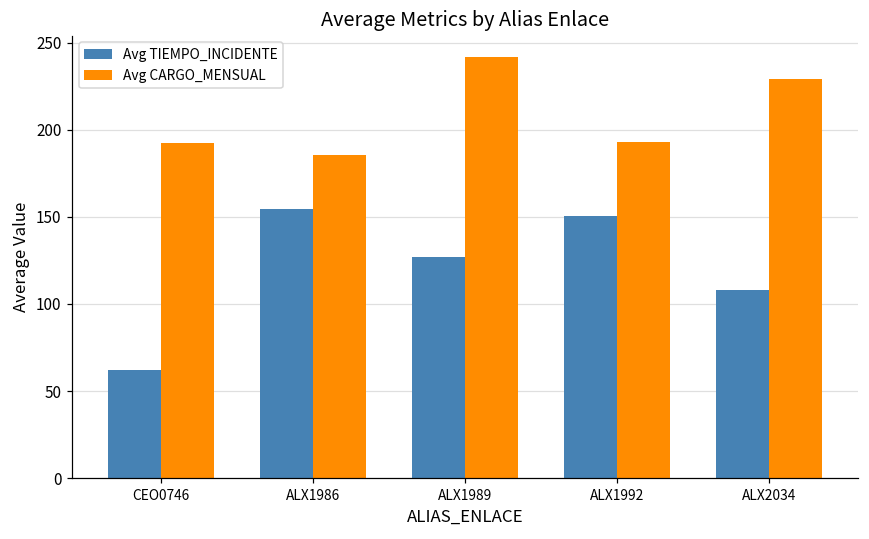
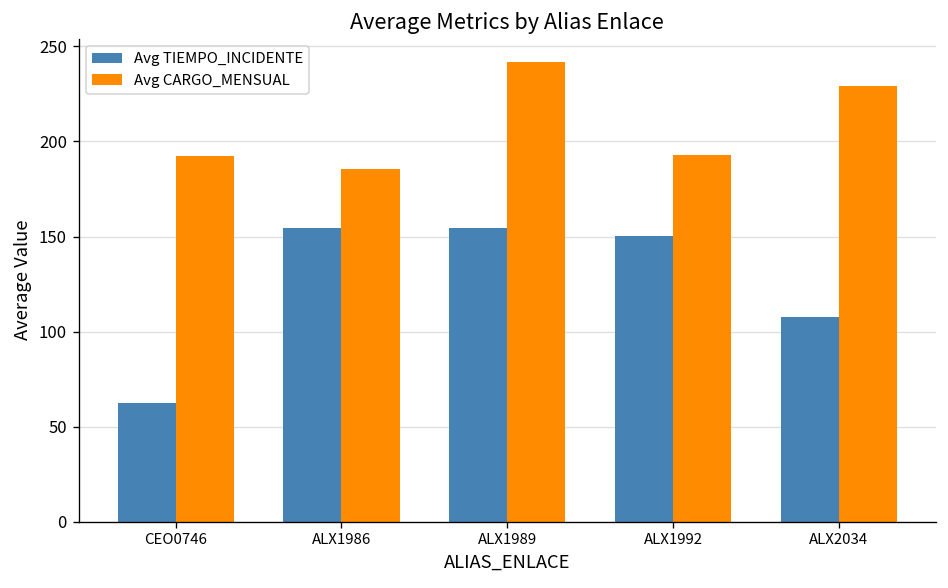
Avg TIEMPO_INCIDENTE, ALX1989: 127 -> 155
